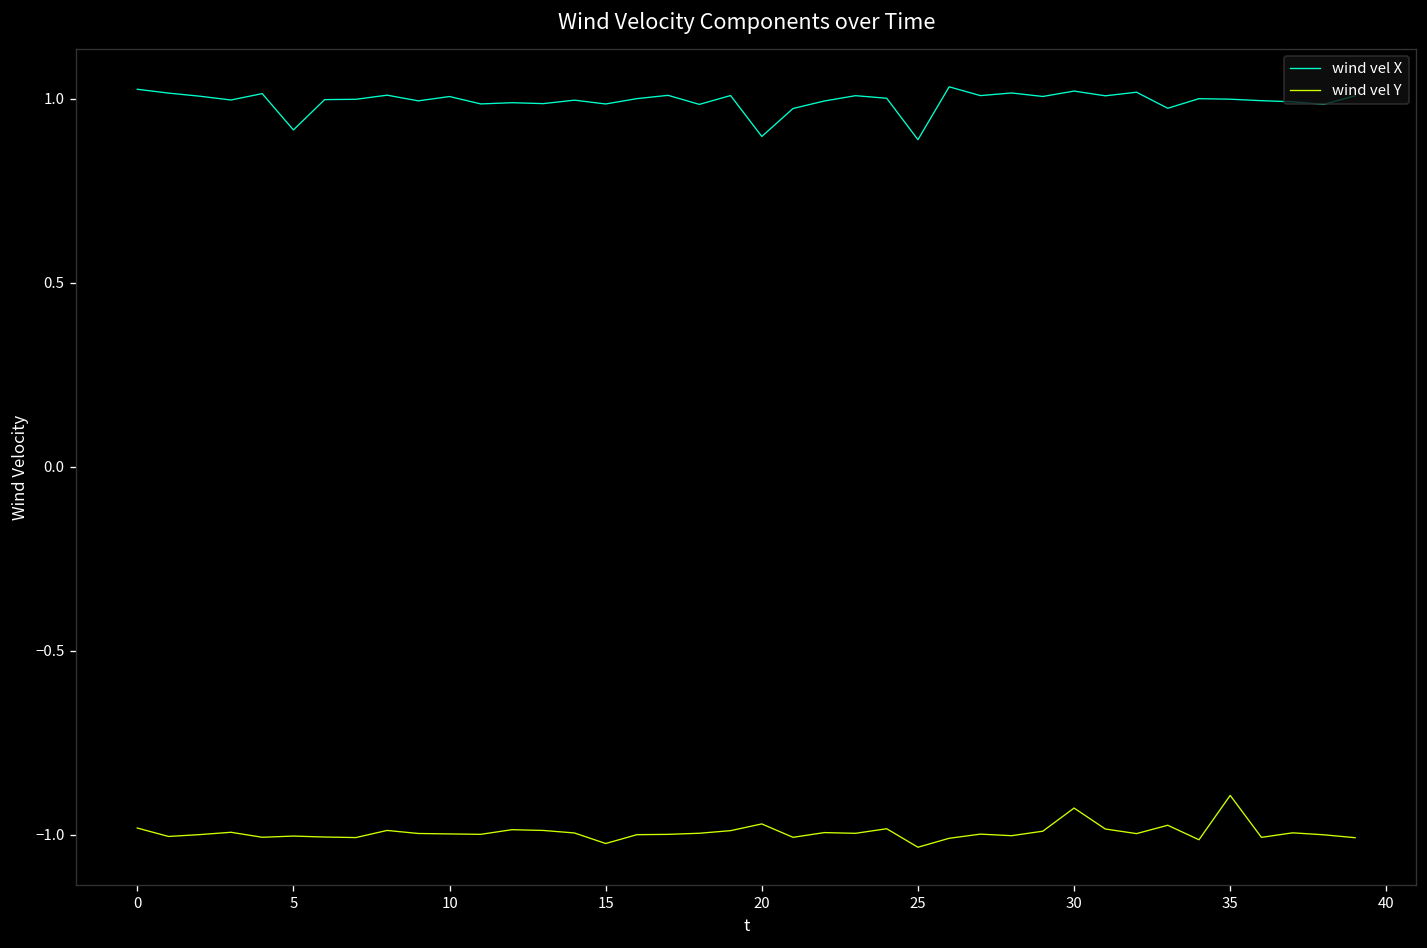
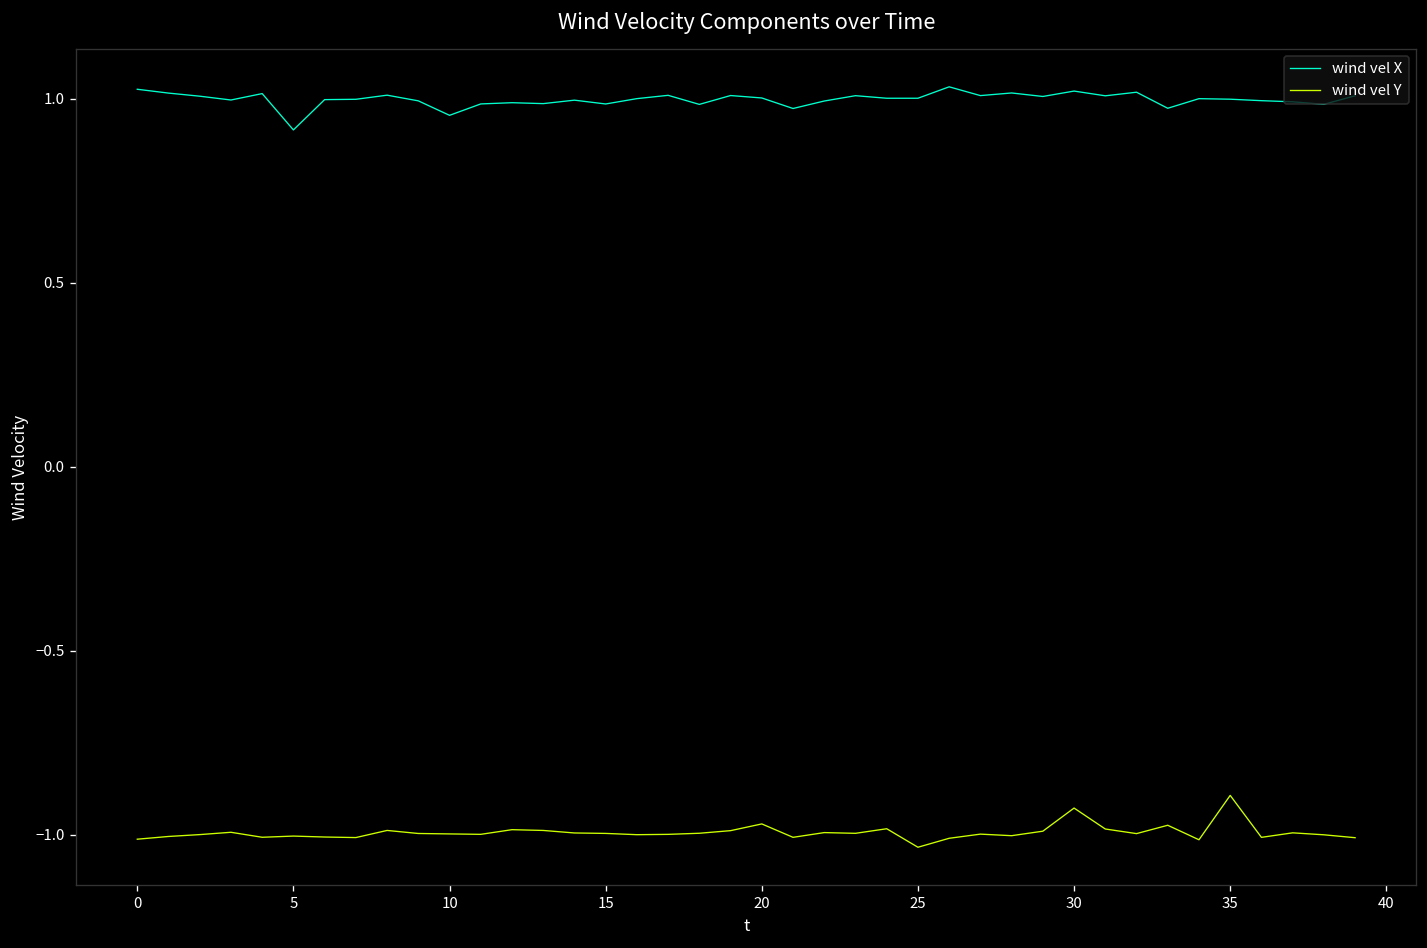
wind vel Y, 0: -0.98 -> -1.01
wind vel X, 10: 1.01 -> 0.96
wind vel Y, 15: -1.02 -> -1.00
wind vel X, 20: 0.90 -> 1.00
wind vel X, 25: 0.89 -> 1.00
